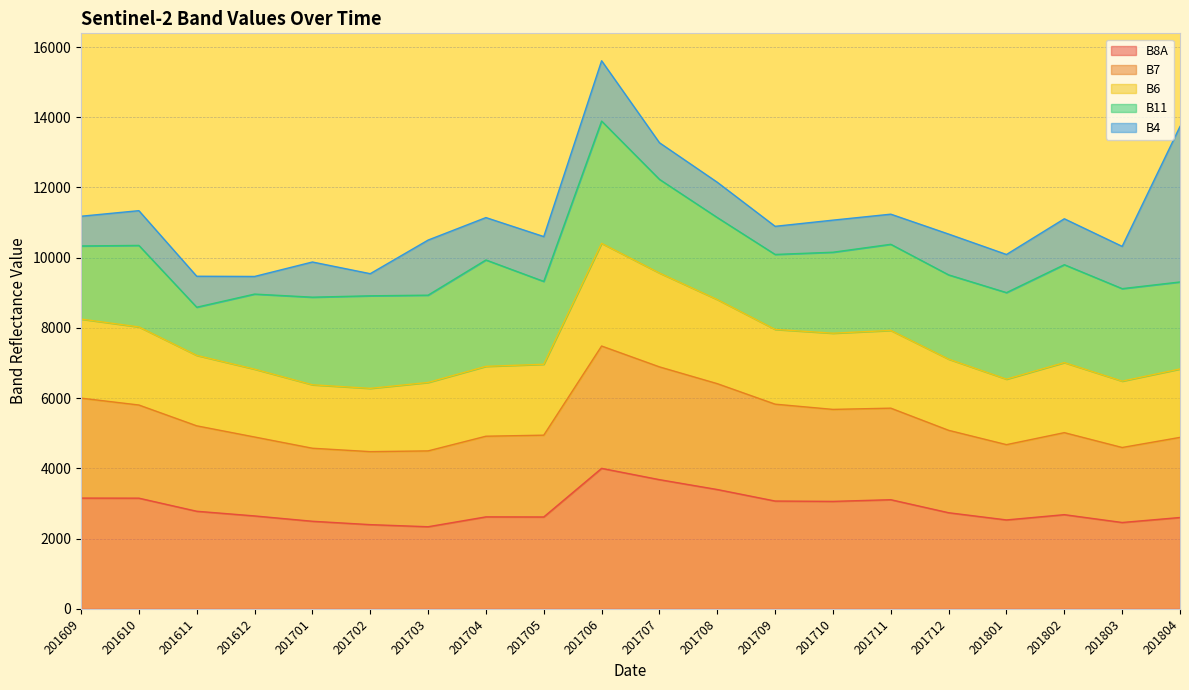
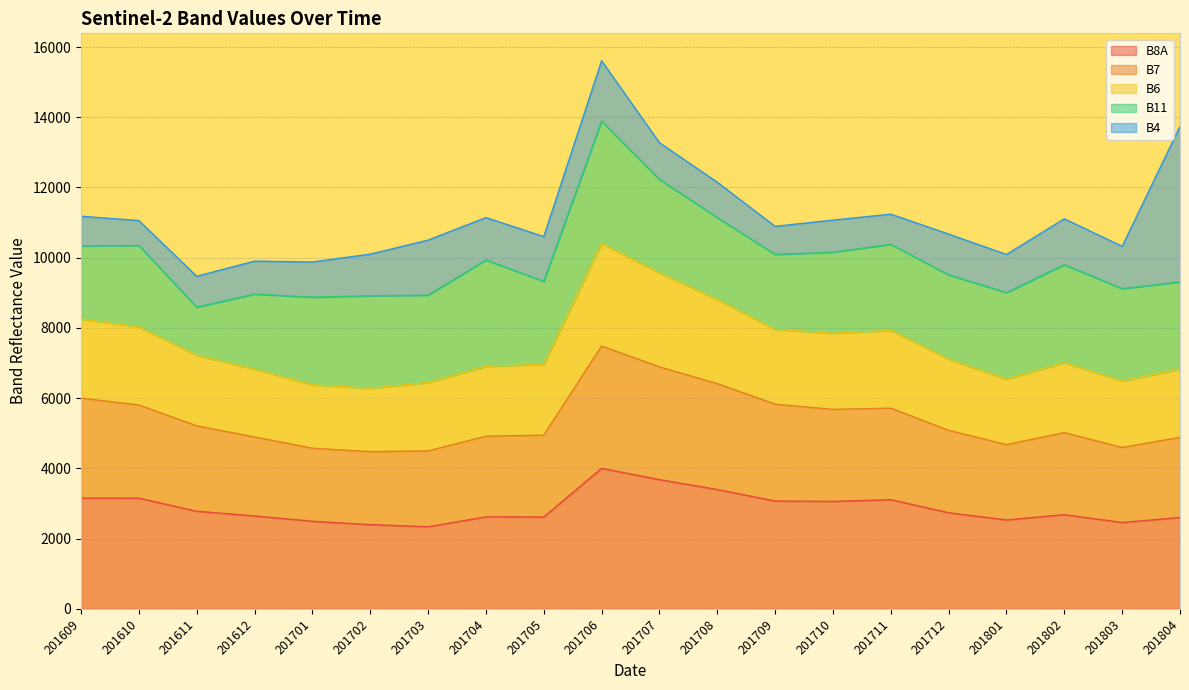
B4, 201610: 1000 -> 700
B4, 201612: 500 -> 900
B4, 201702: 600 -> 1200
